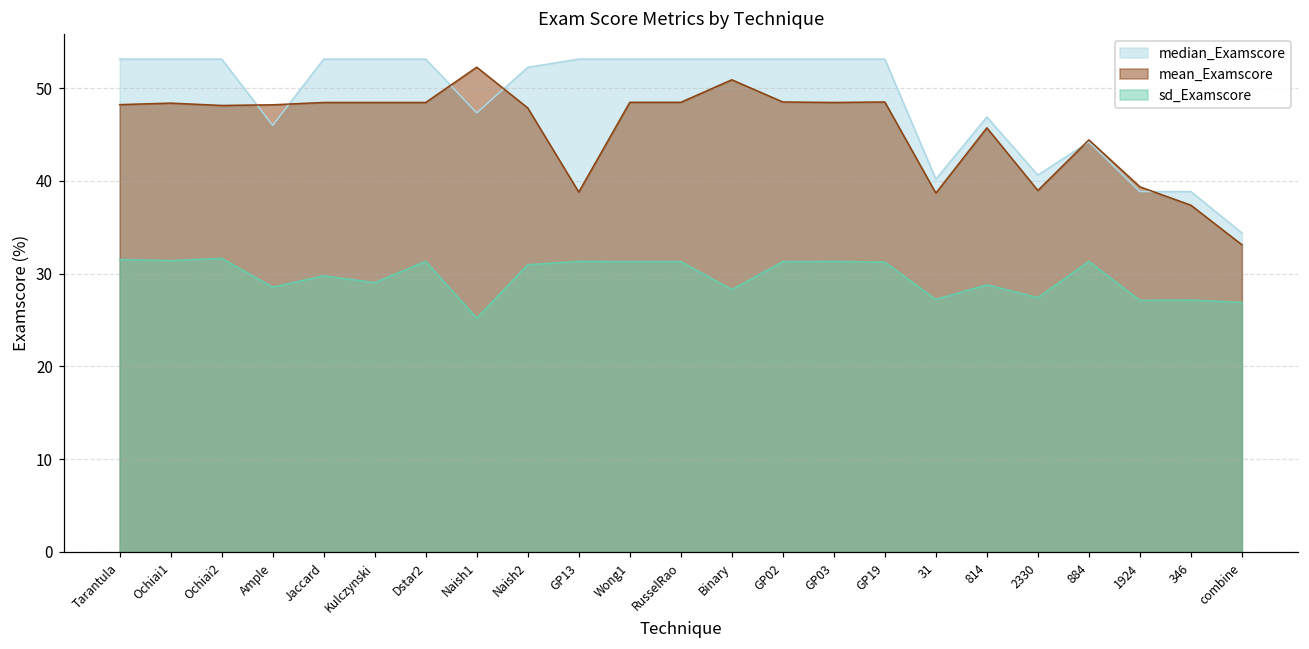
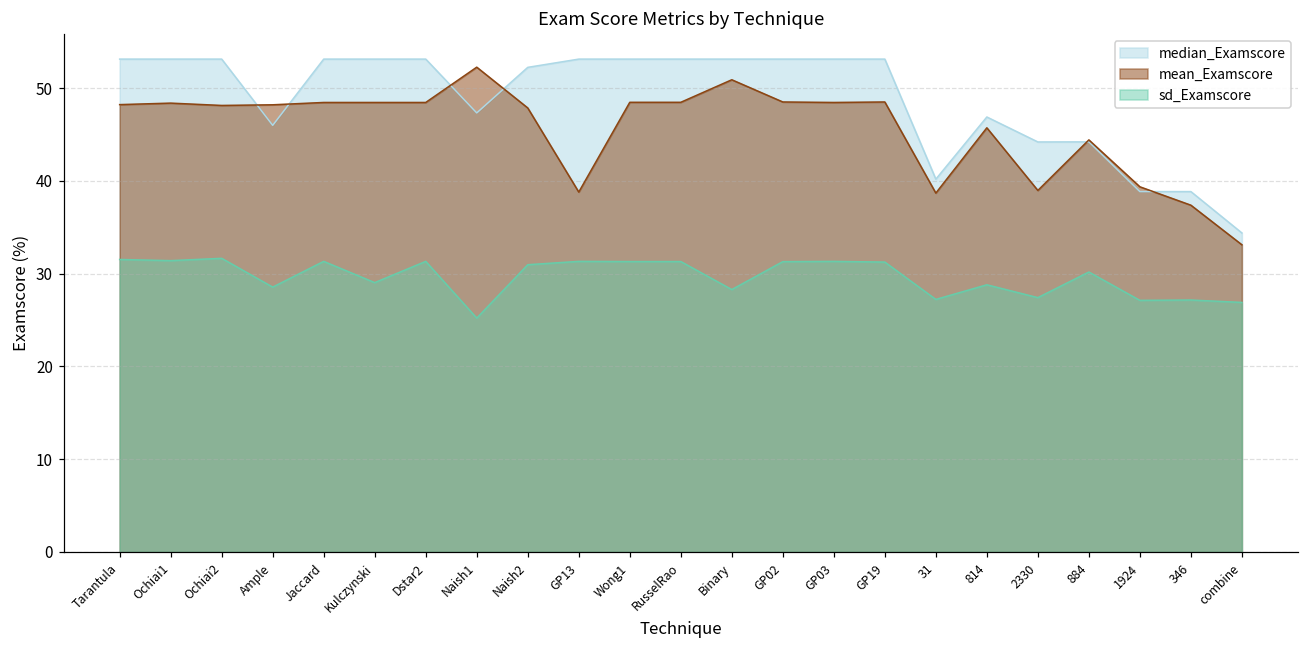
sd_Examscore, Jaccard: 30 -> 31
median_Examscore, 2330: 41 -> 44
sd_Examscore, 884: 31 -> 30
